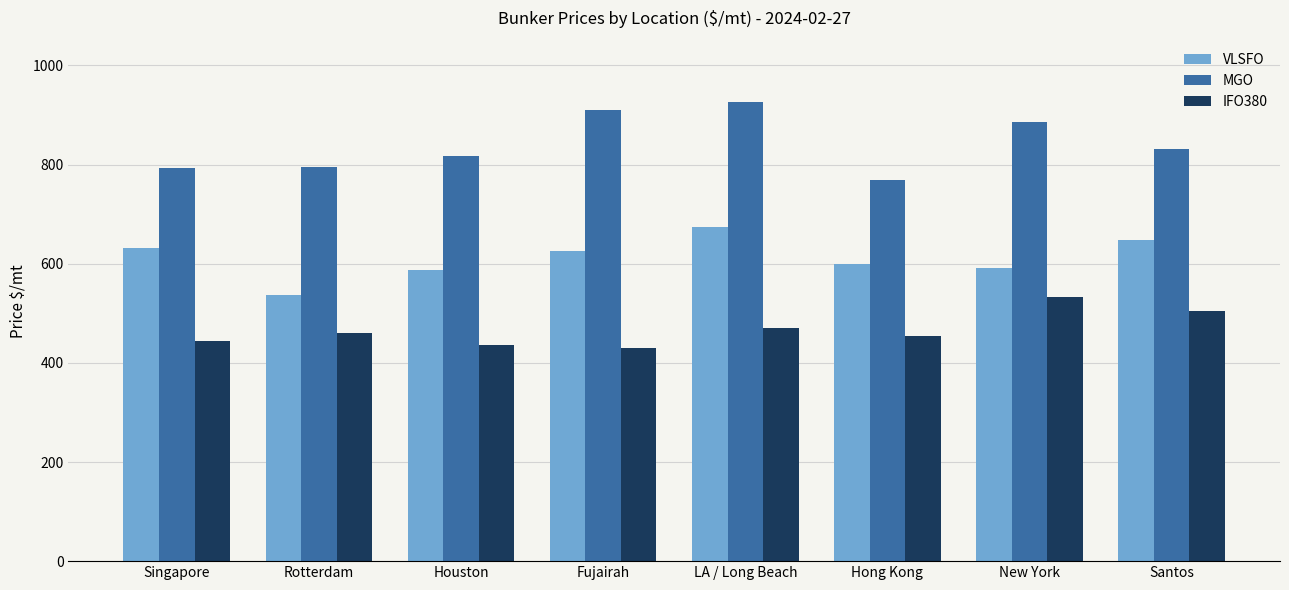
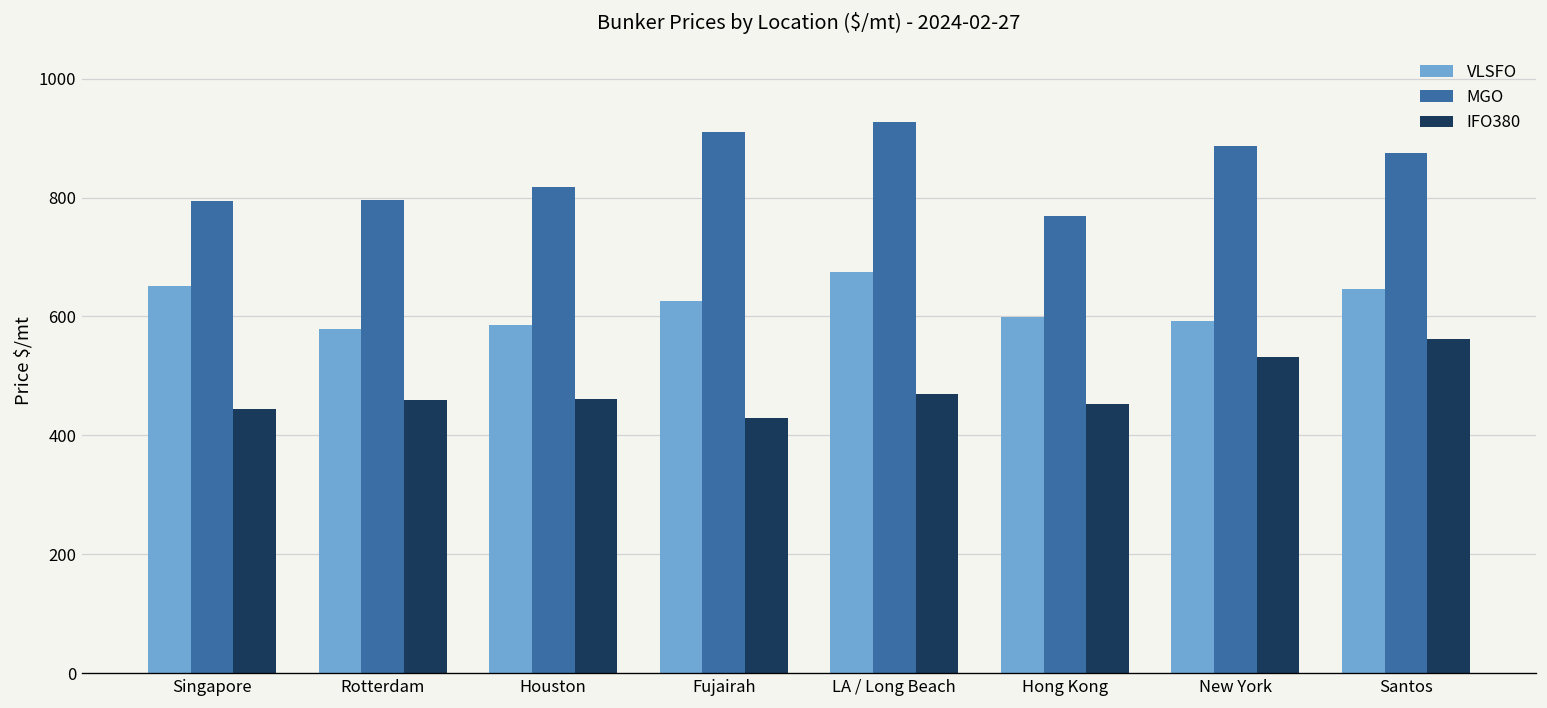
VLSFO, Singapore: 630 -> 650
VLSFO, Rotterdam: 540 -> 580
IFO380, Houston: 440 -> 460
MGO, Santos: 830 -> 880
IFO380, Santos: 500 -> 560
